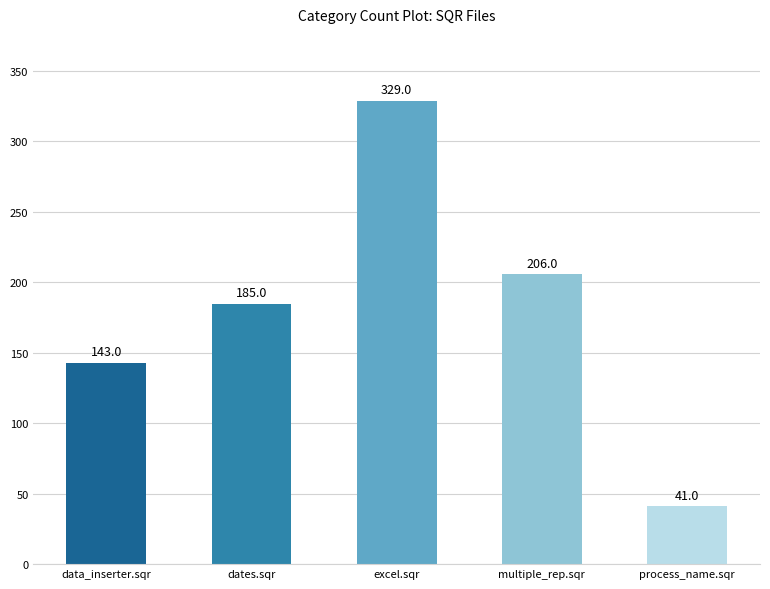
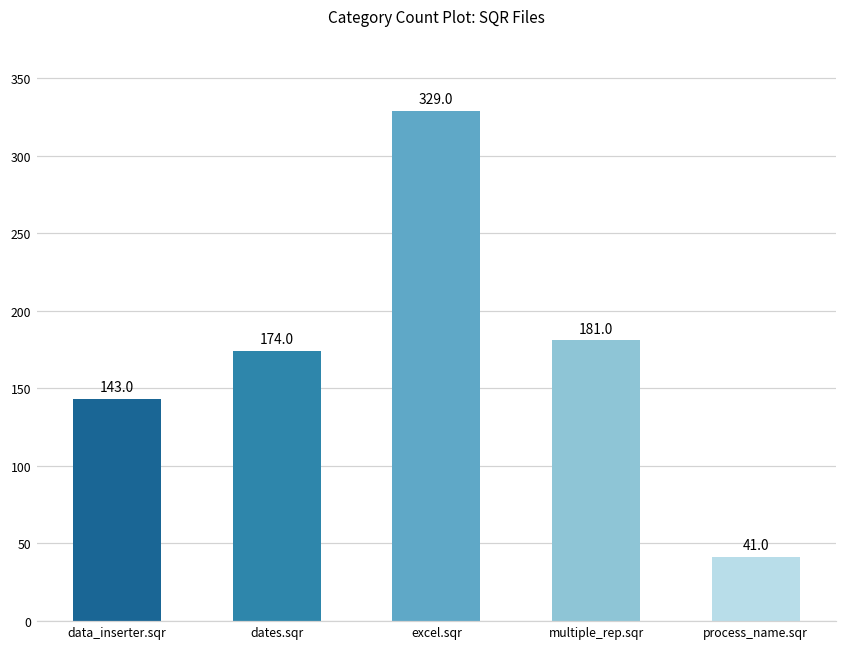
dates.sqr: 185.0 -> 174.0
multiple_rep.sqr: 206.0 -> 181.0
